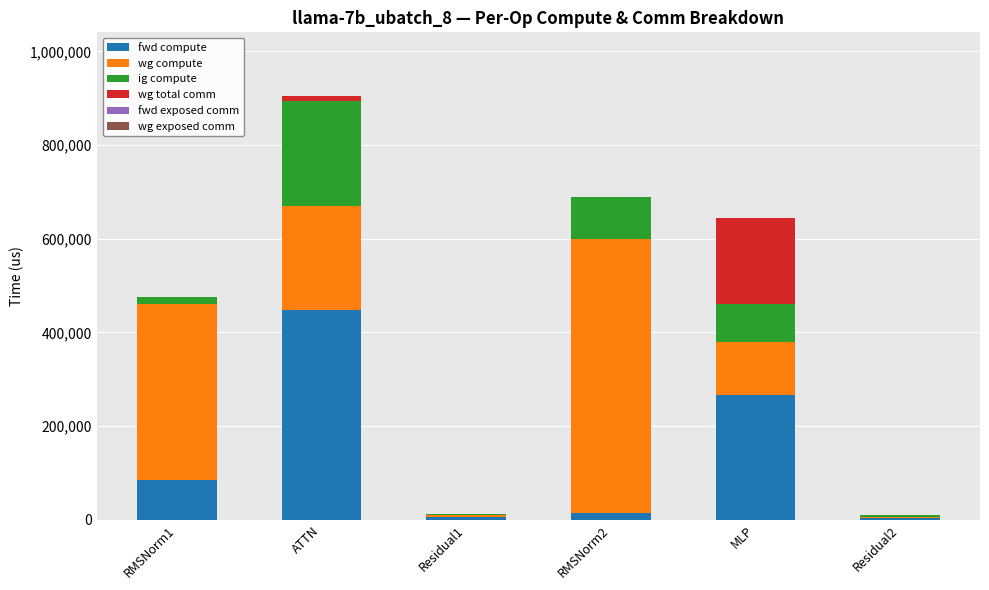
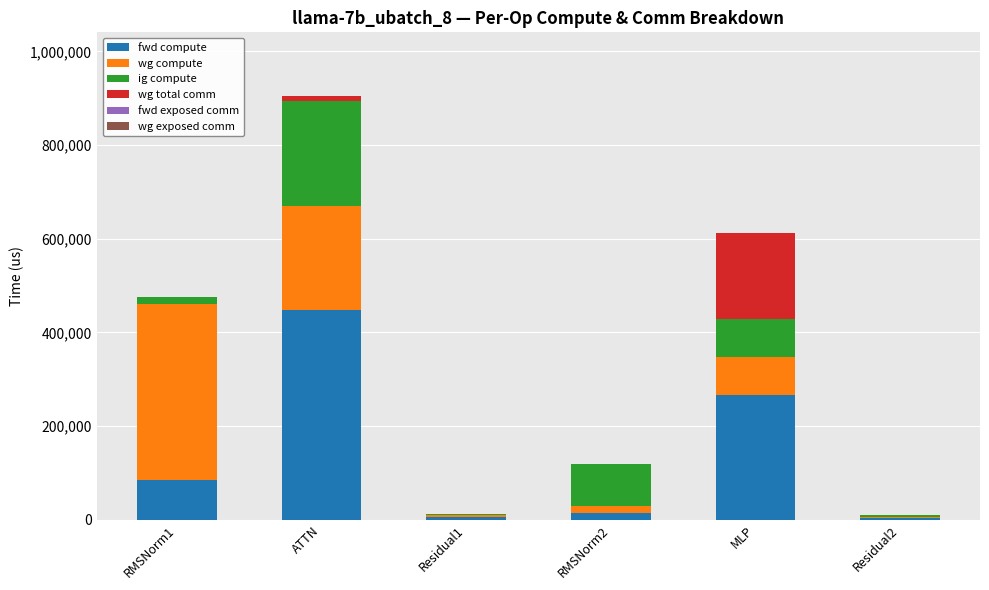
wg compute, RMSNorm2: 590,000 -> 20,000
wg compute, MLP: 110,000 -> 80,000
